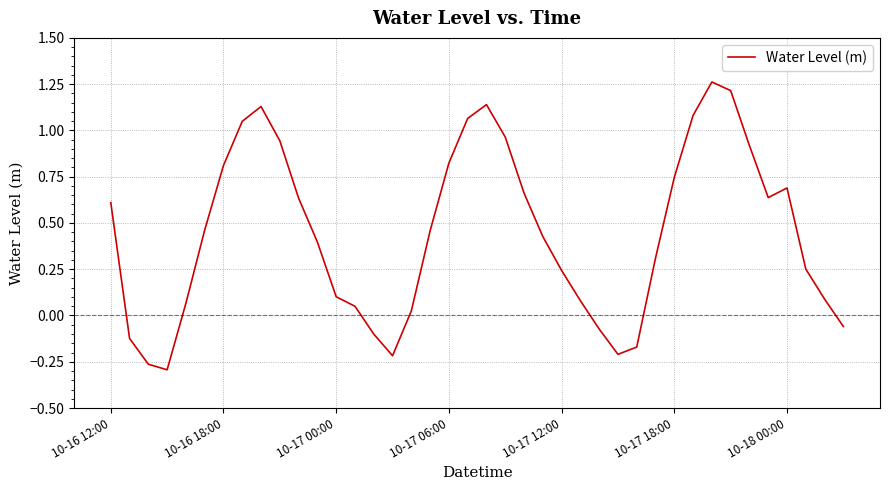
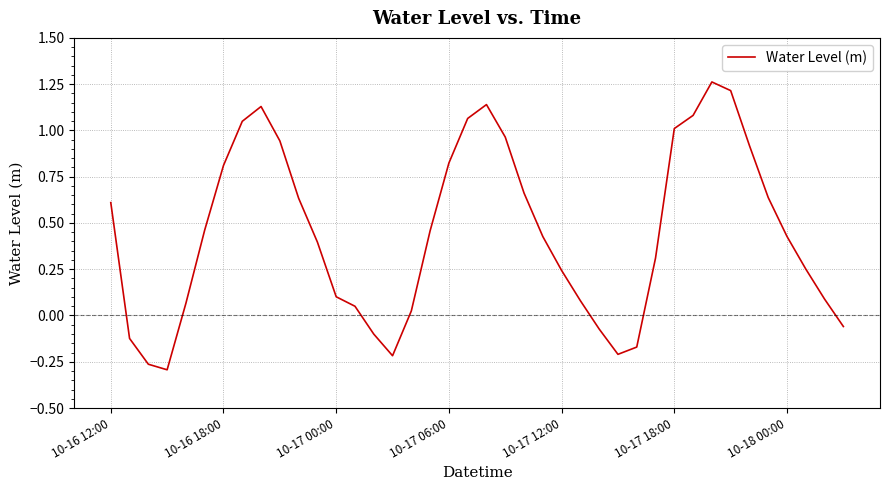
10-17 18:00: 0.75 -> 1.01
10-18 00:00: 0.69 -> 0.43
